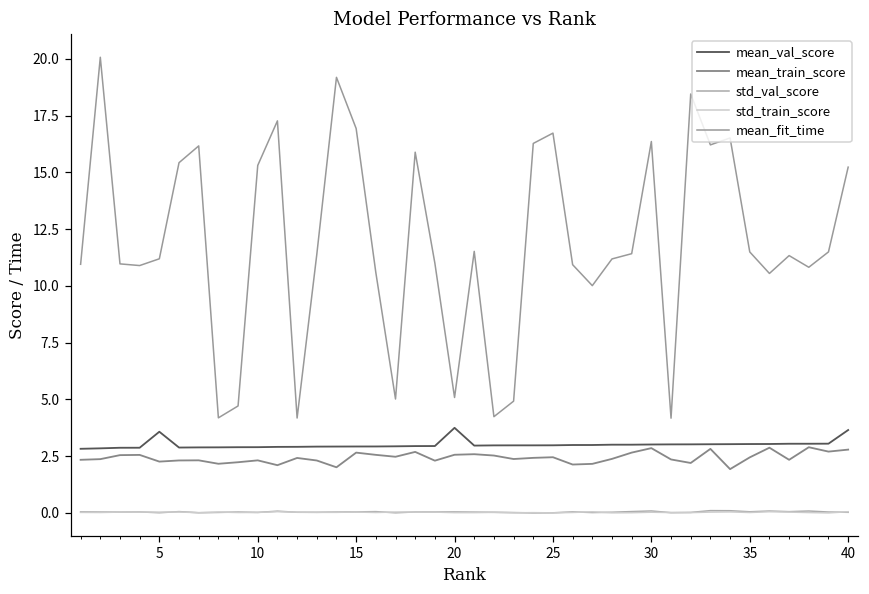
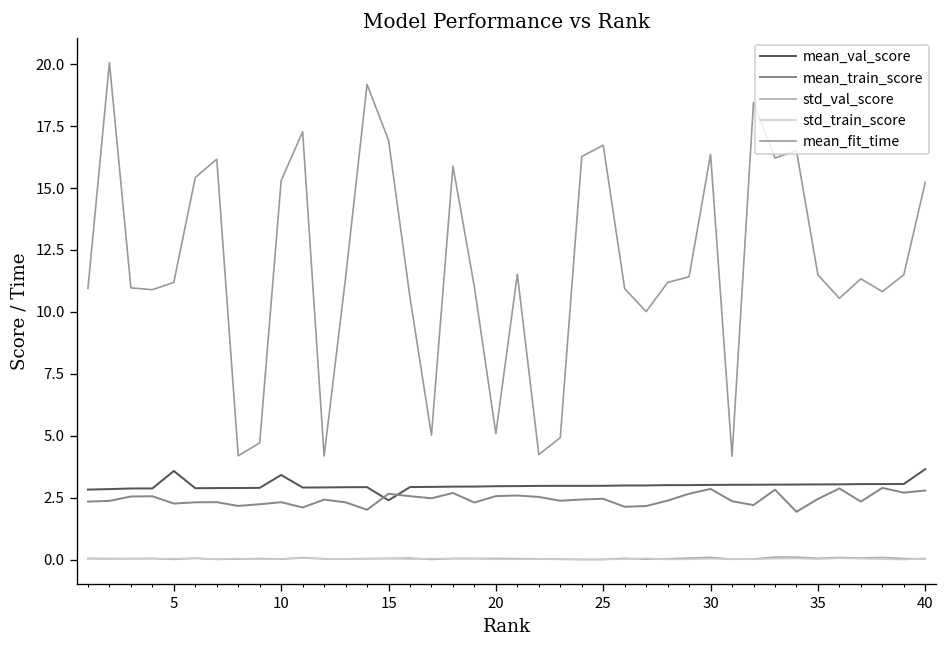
mean_val_score, 10: 2.9 -> 3.4
mean_val_score, 15: 2.9 -> 2.4
mean_val_score, 20: 3.7 -> 3.0
